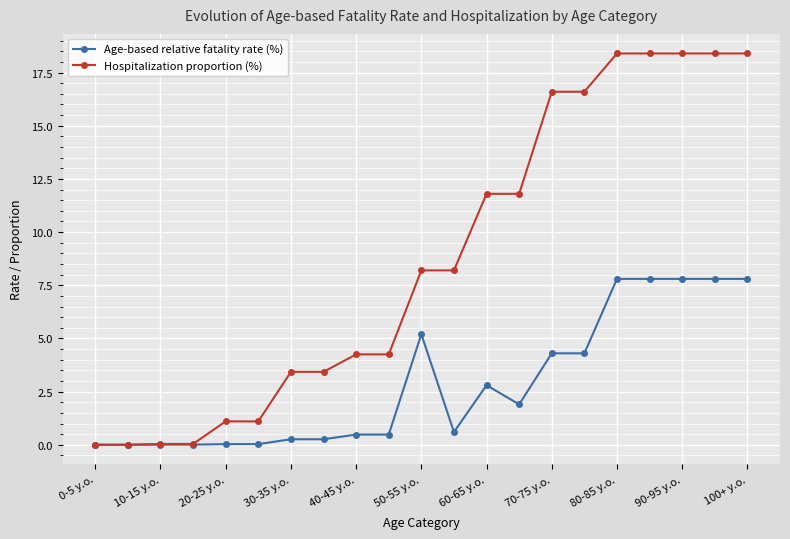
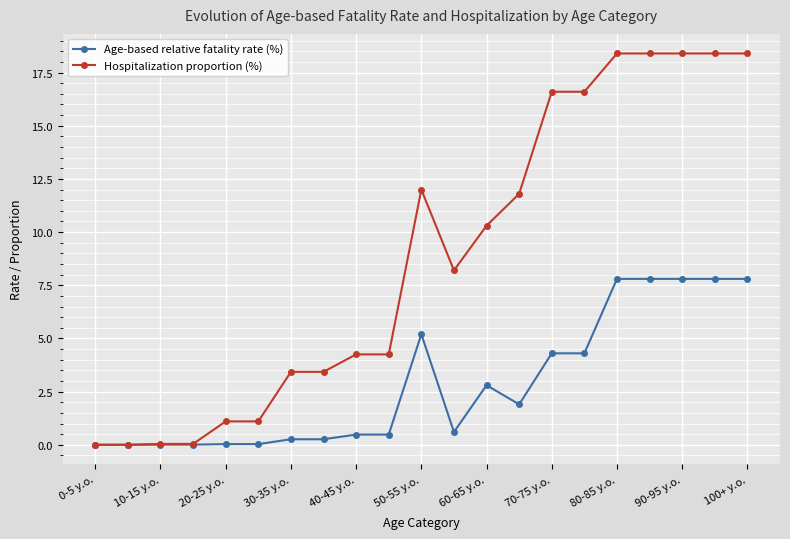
Hospitalization proportion (%), 50-55 y.o.: 8.2 -> 12.0
Hospitalization proportion (%), 60-65 y.o.: 11.8 -> 10.3
